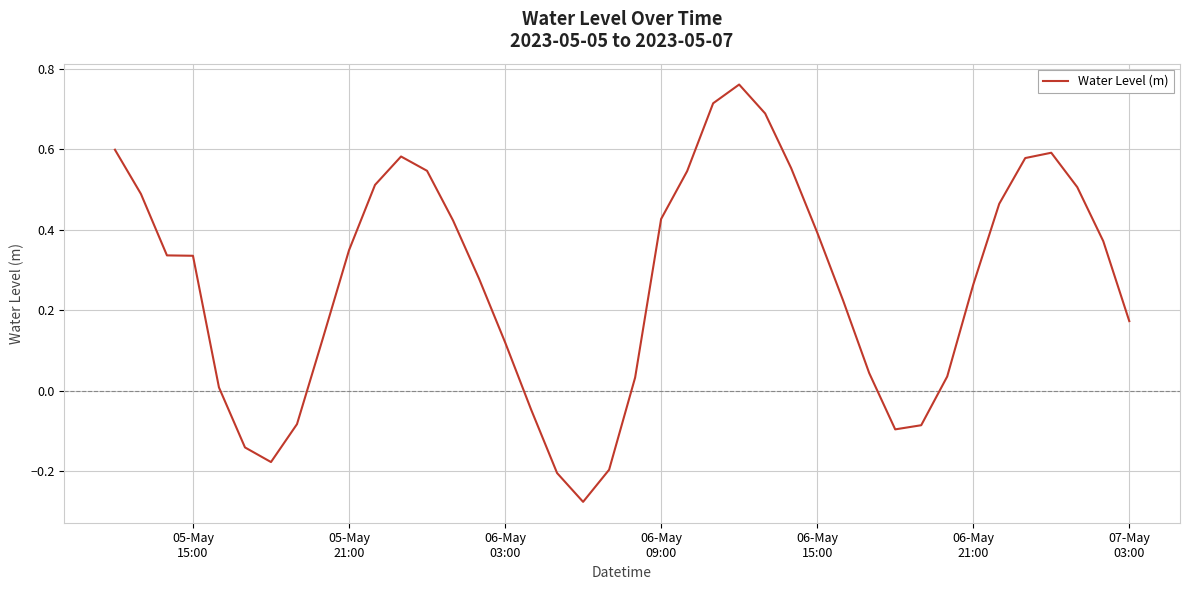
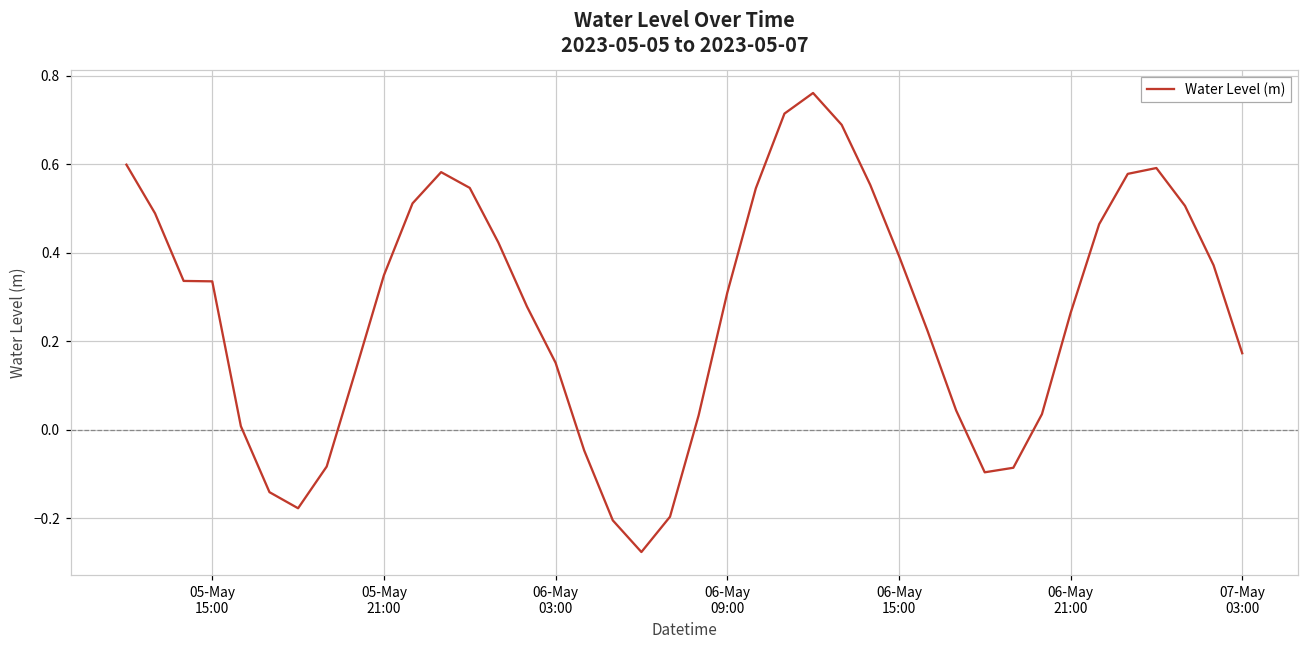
06-May 03:00: 0.12 -> 0.15
06-May 09:00: 0.43 -> 0.31
